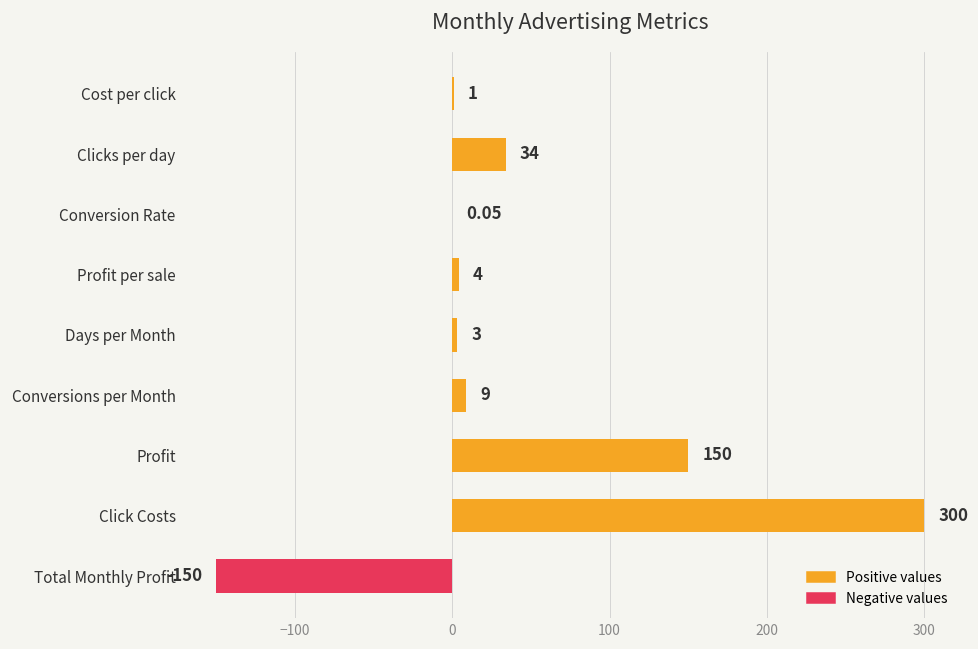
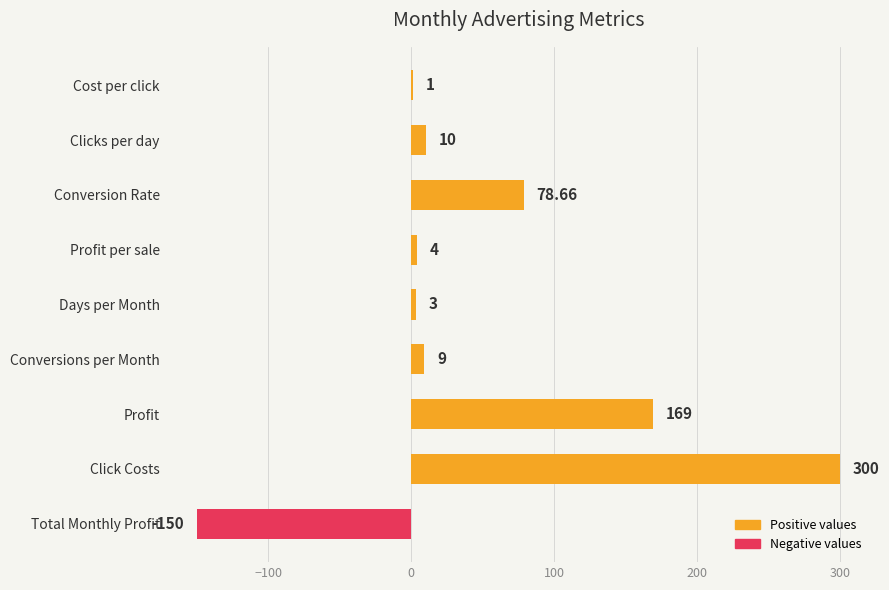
Clicks per day: 34 -> 10
Conversion Rate: 0.05 -> 78.66
Profit: 150 -> 169
